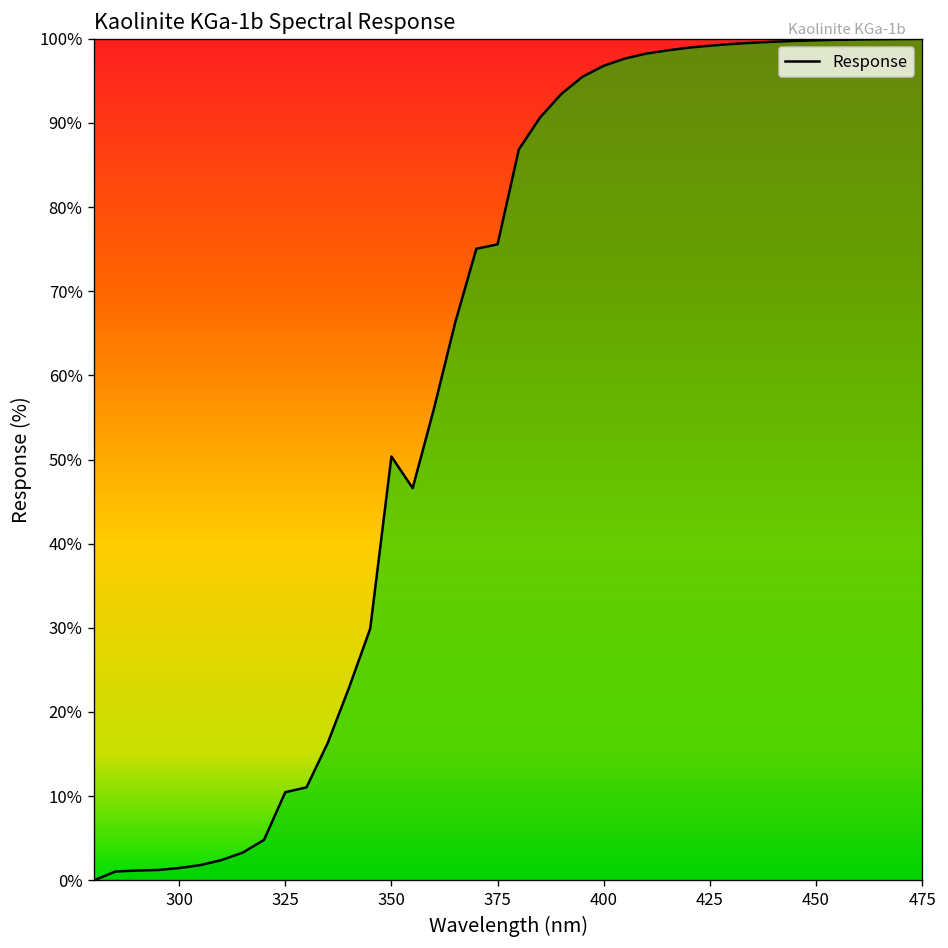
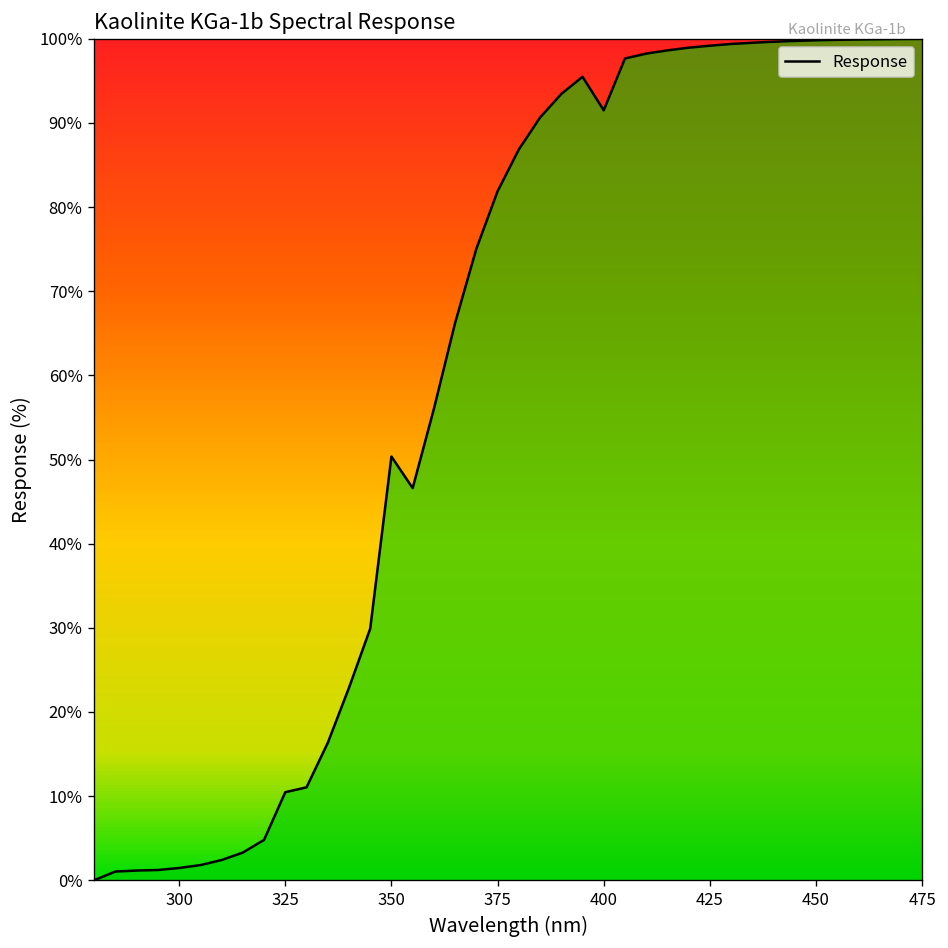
375: 76% -> 82%
400: 97% -> 92%
